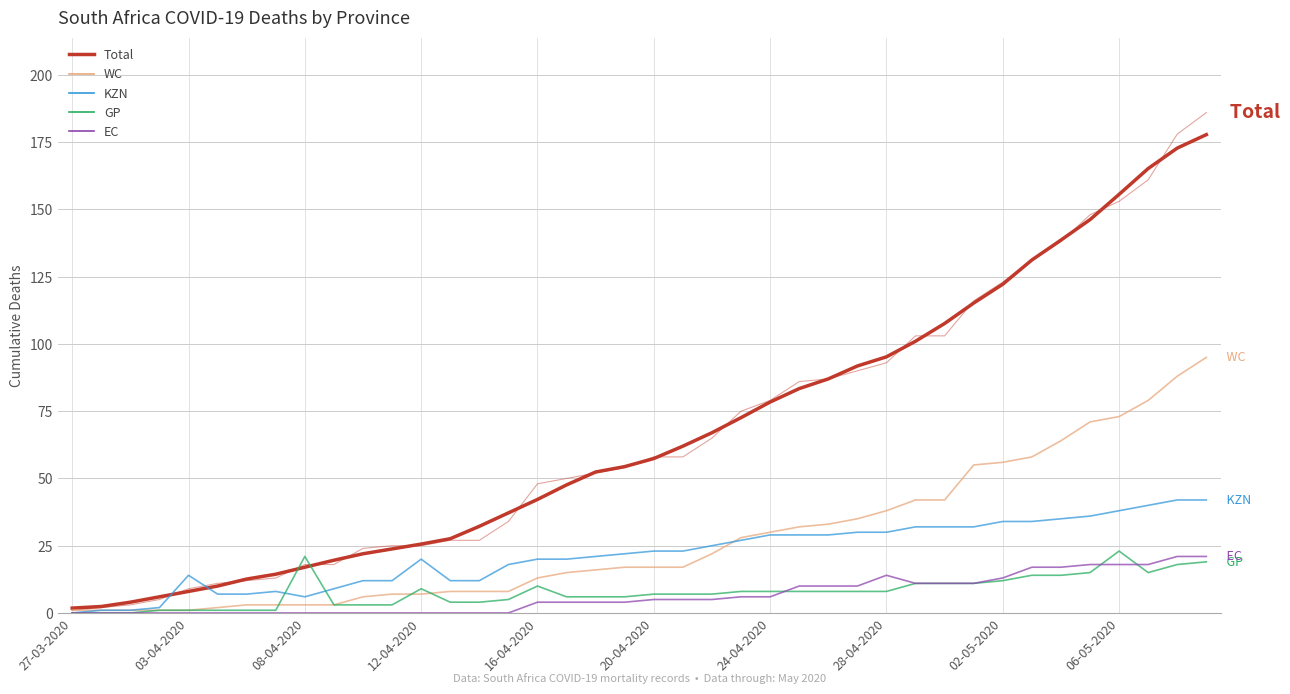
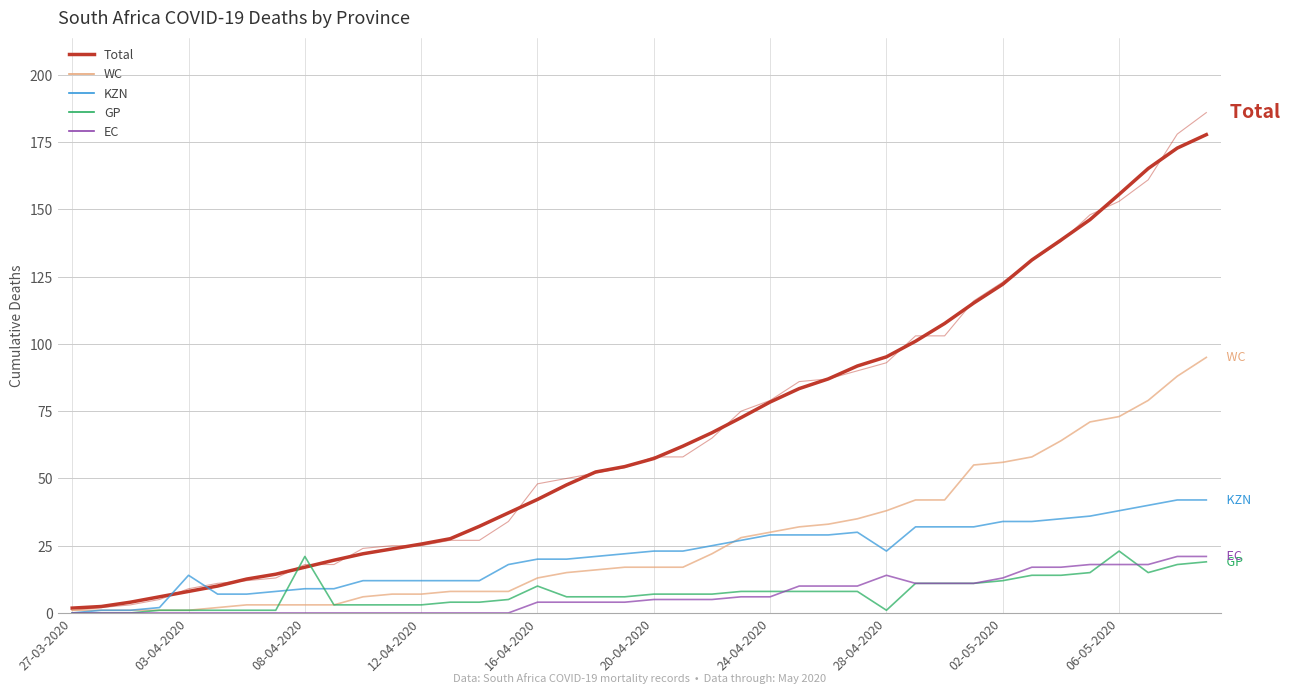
KZN, 08-04-2020: 6 -> 9
KZN, 12-04-2020: 20 -> 12
GP, 12-04-2020: 9 -> 3
KZN, 28-04-2020: 30 -> 23
GP, 28-04-2020: 8 -> 1
